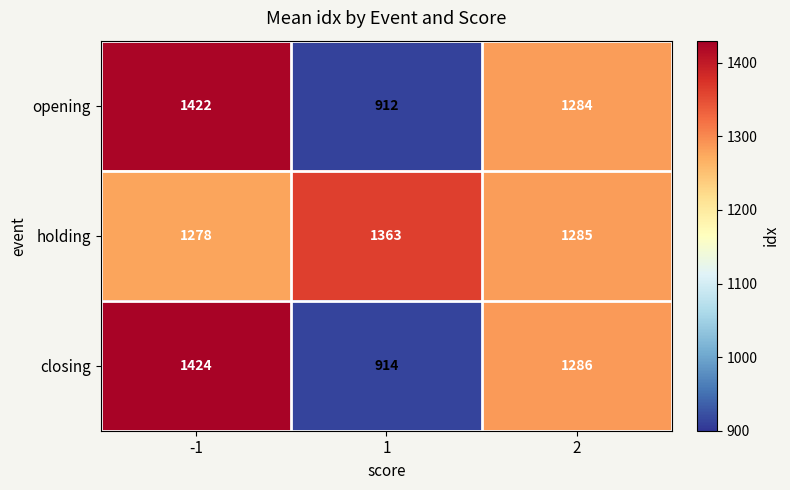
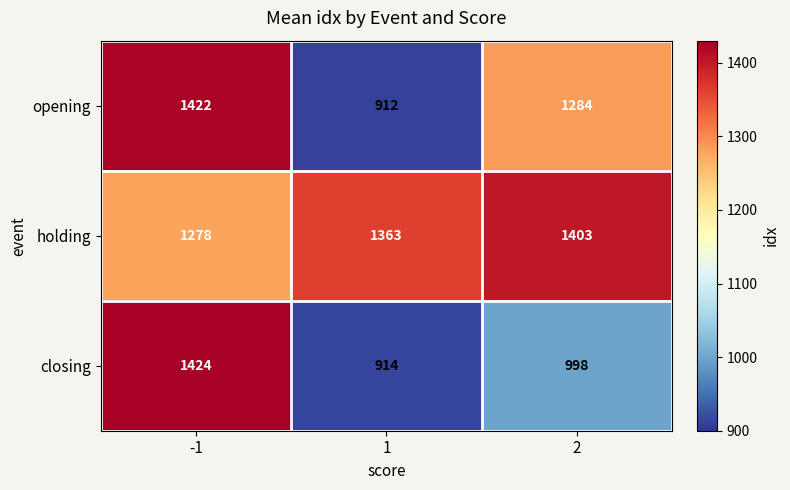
holding, 2: 1285 -> 1403
closing, 2: 1286 -> 998
